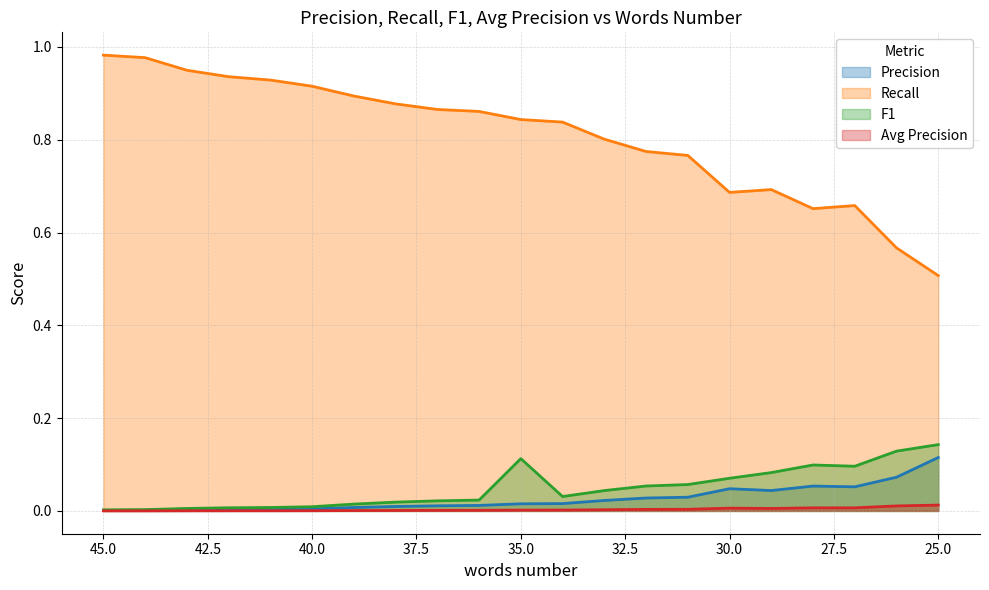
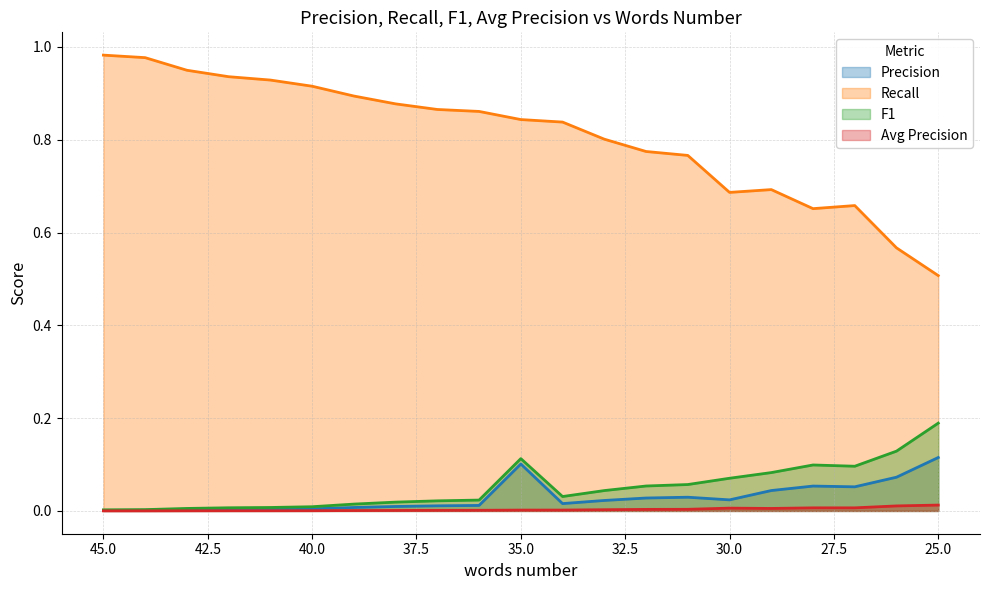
Precision, 35.0: 0.02 -> 0.10
Precision, 30.0: 0.05 -> 0.02
F1, 25.0: 0.14 -> 0.19
